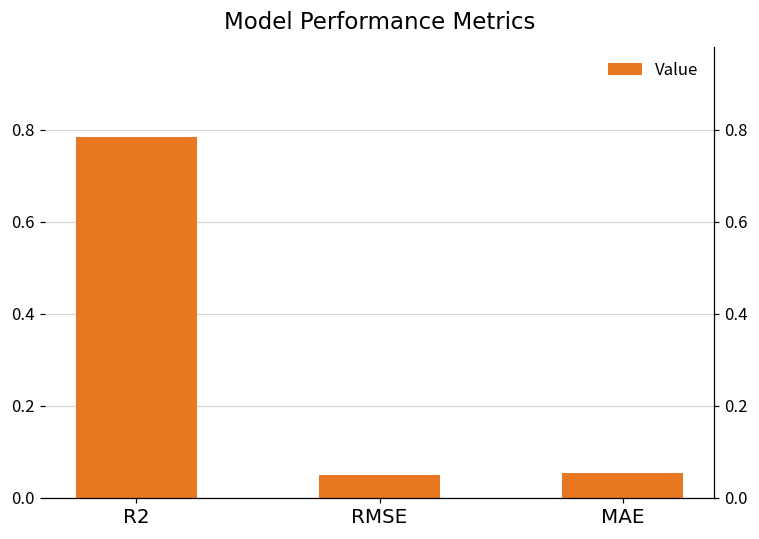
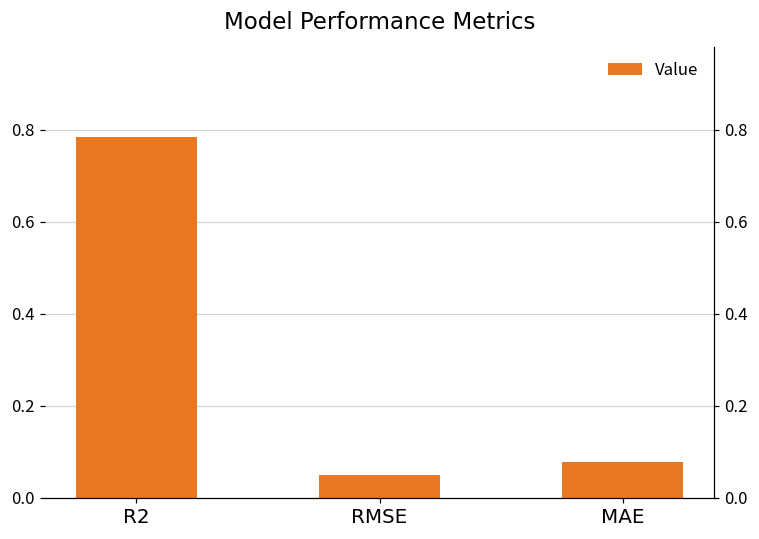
MAE: 0.05 -> 0.08
